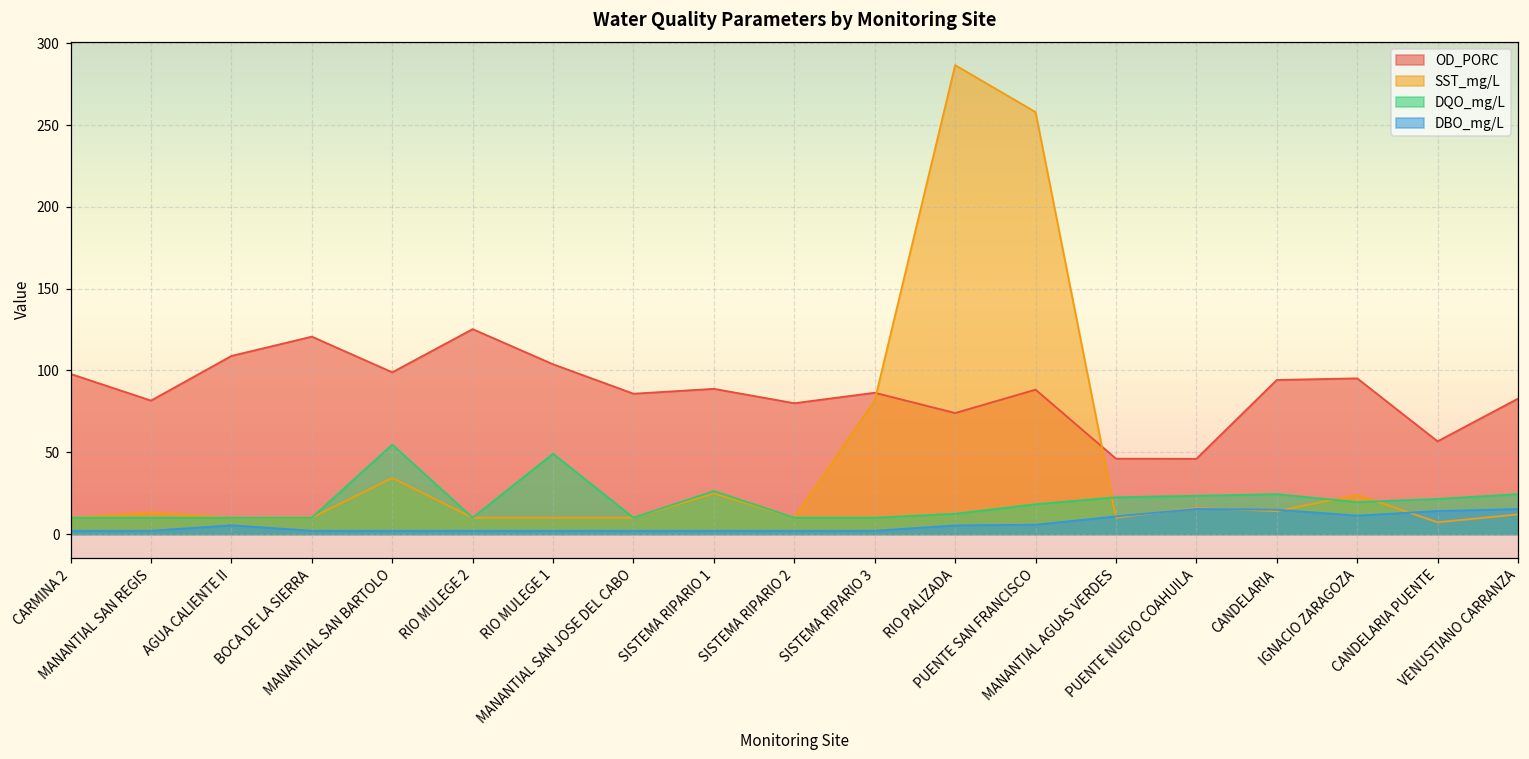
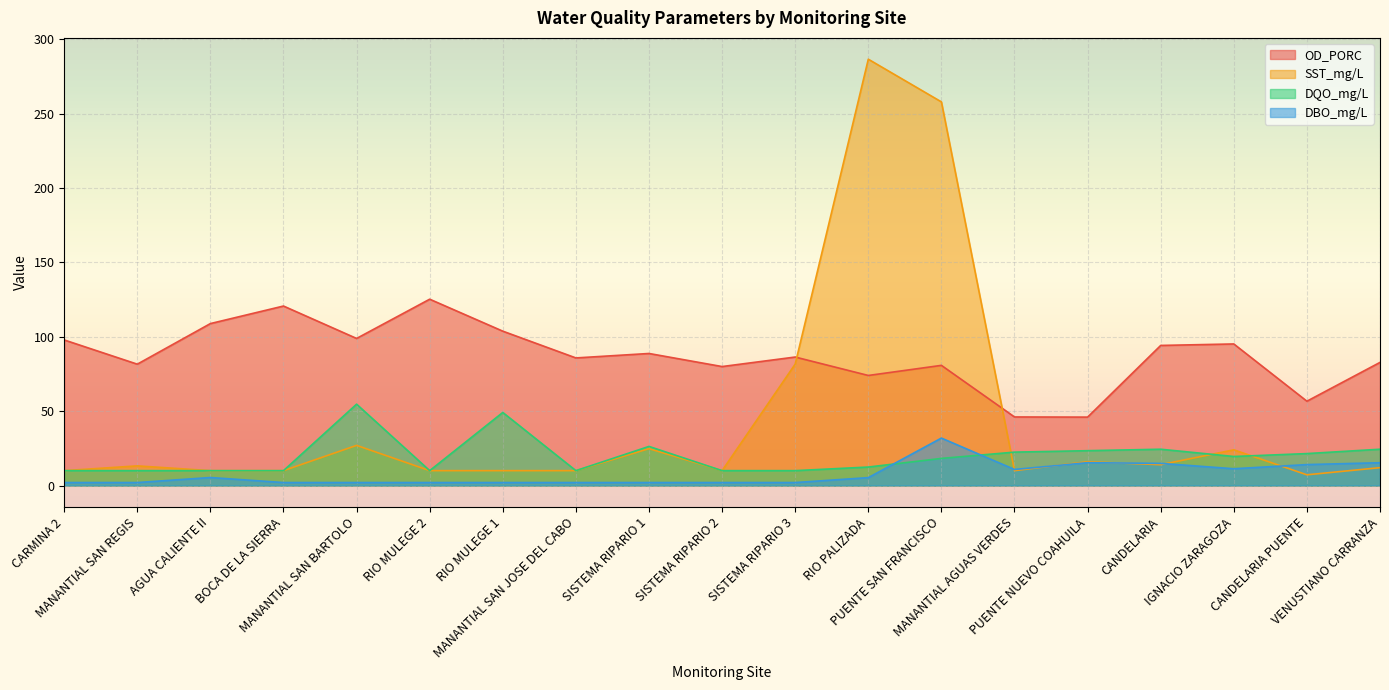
SST_mg/L, MANANTIAL SAN BARTOLO: 34 -> 27
OD_PORC, PUENTE SAN FRANCISCO: 88 -> 81
DBO_mg/L, PUENTE SAN FRANCISCO: 6 -> 32
